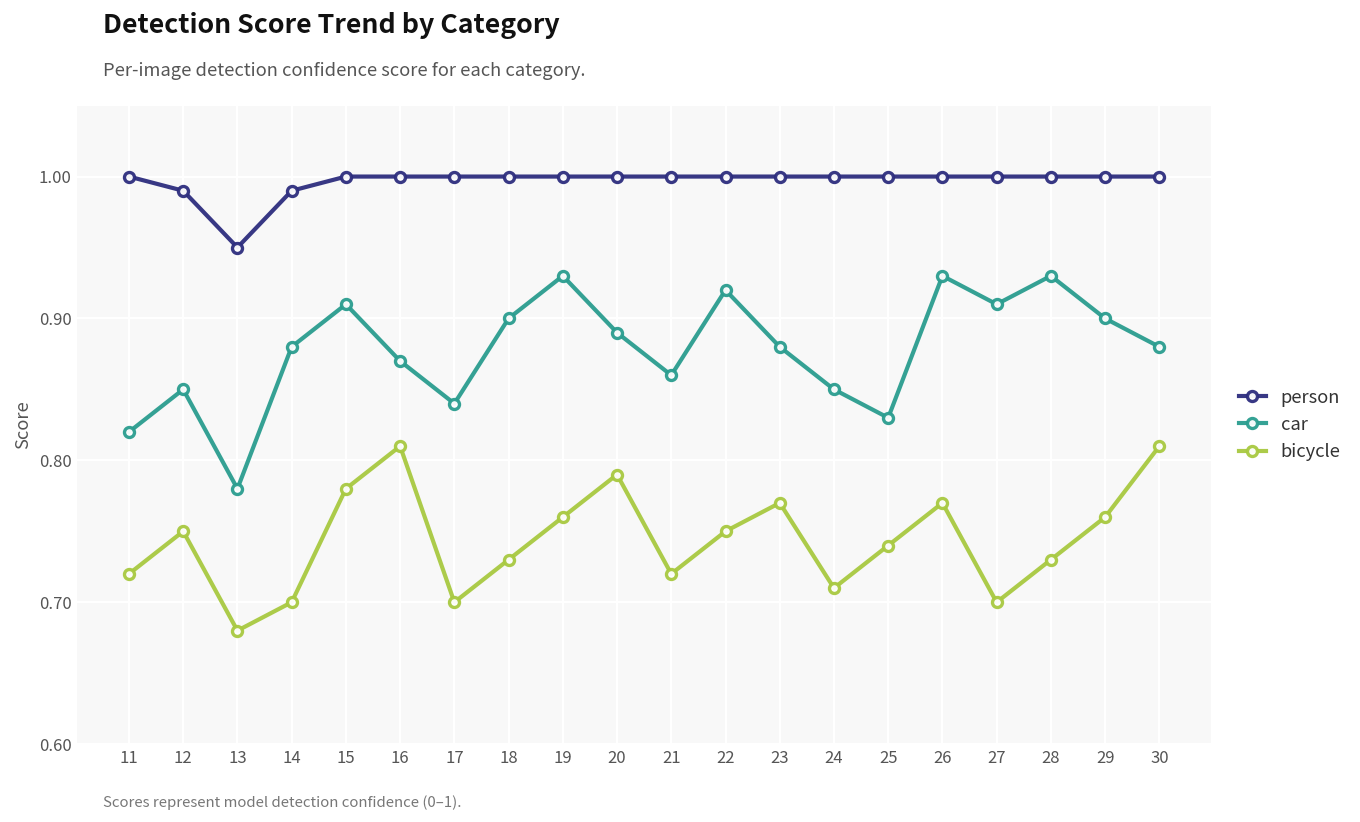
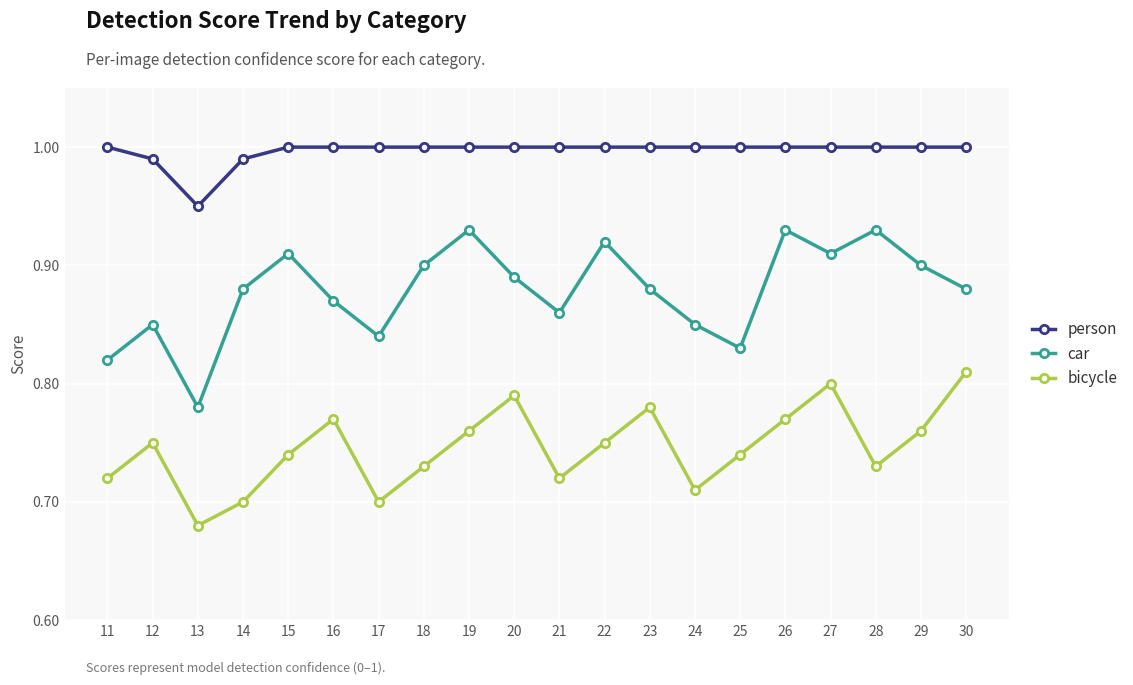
bicycle, 15: 0.78 -> 0.74
bicycle, 16: 0.81 -> 0.77
bicycle, 23: 0.77 -> 0.78
bicycle, 27: 0.7 -> 0.8
